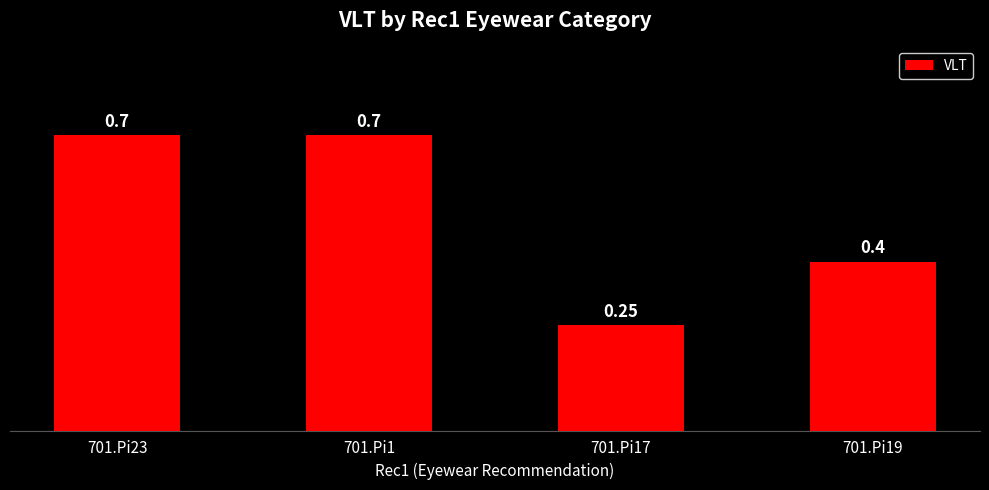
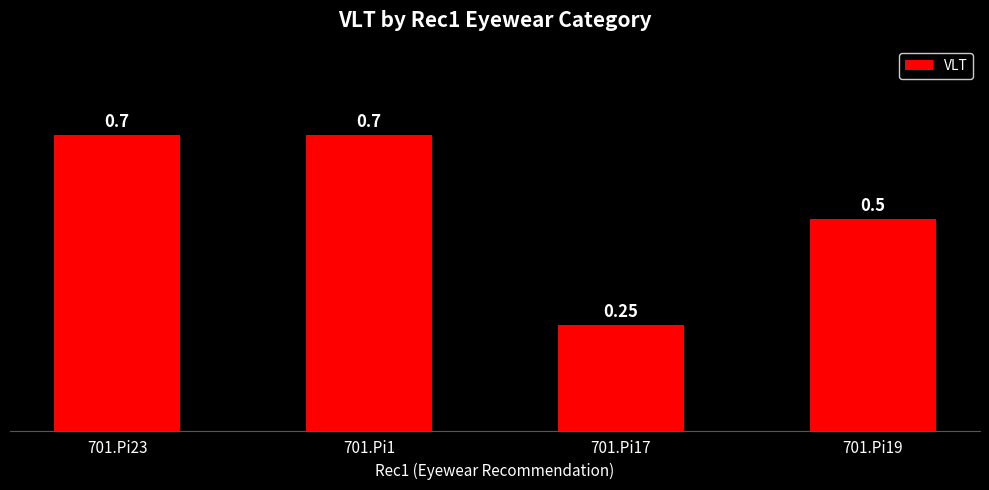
701.Pi19: 0.4 -> 0.5
